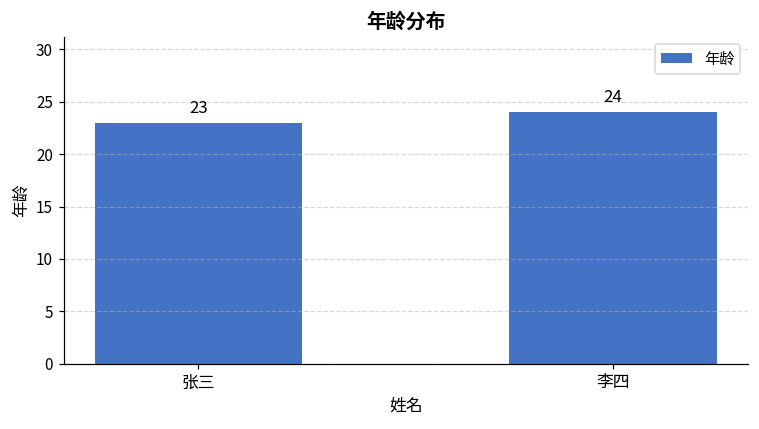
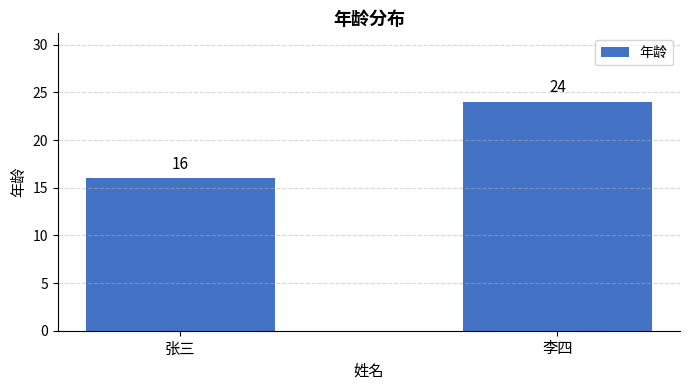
张三: 23 -> 16
